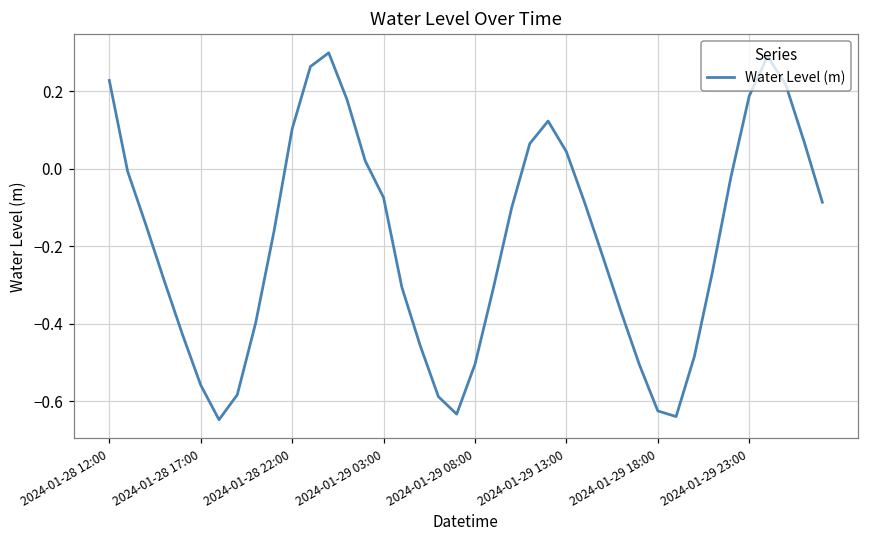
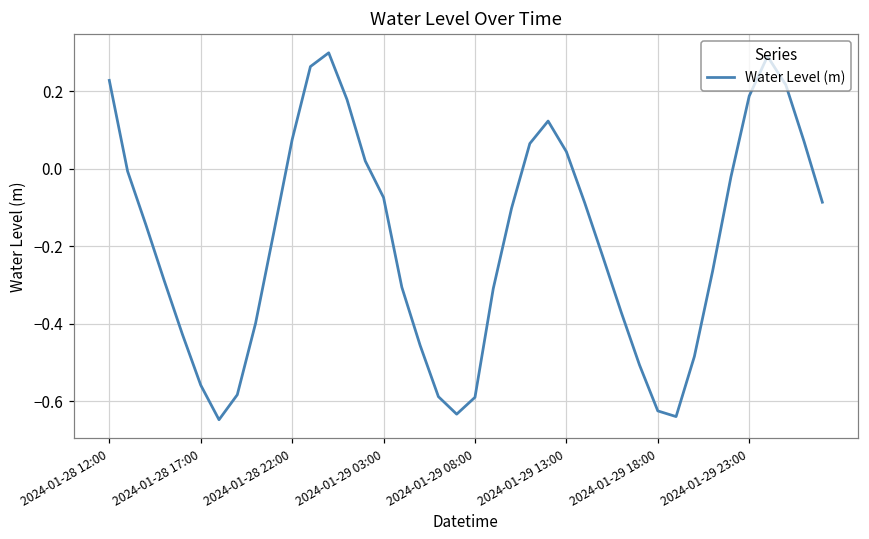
2024-01-28 22:00: 0.10 -> 0.07
2024-01-29 08:00: -0.50 -> -0.59
